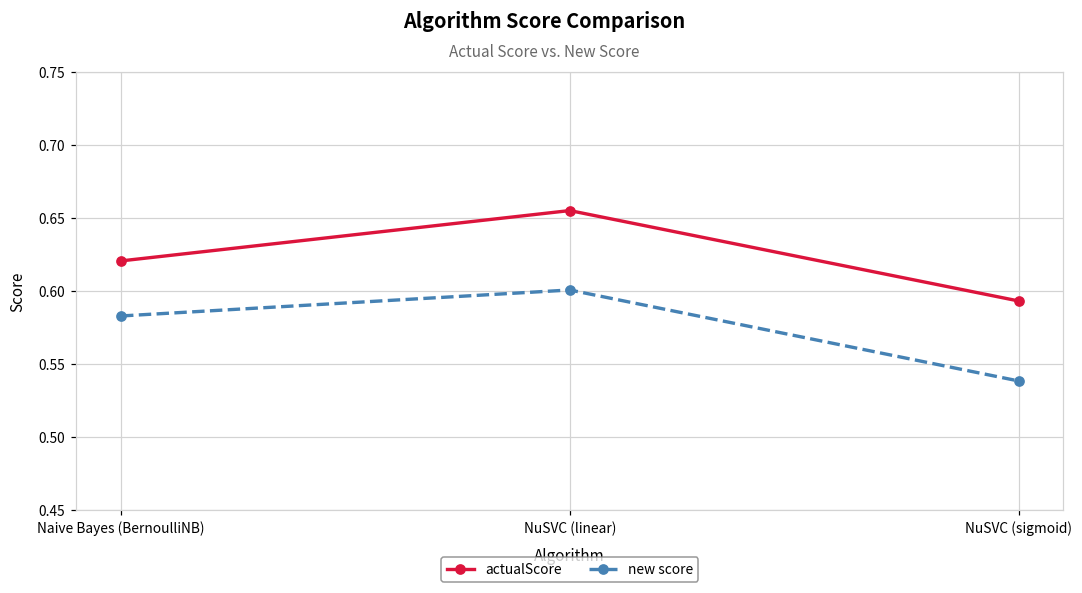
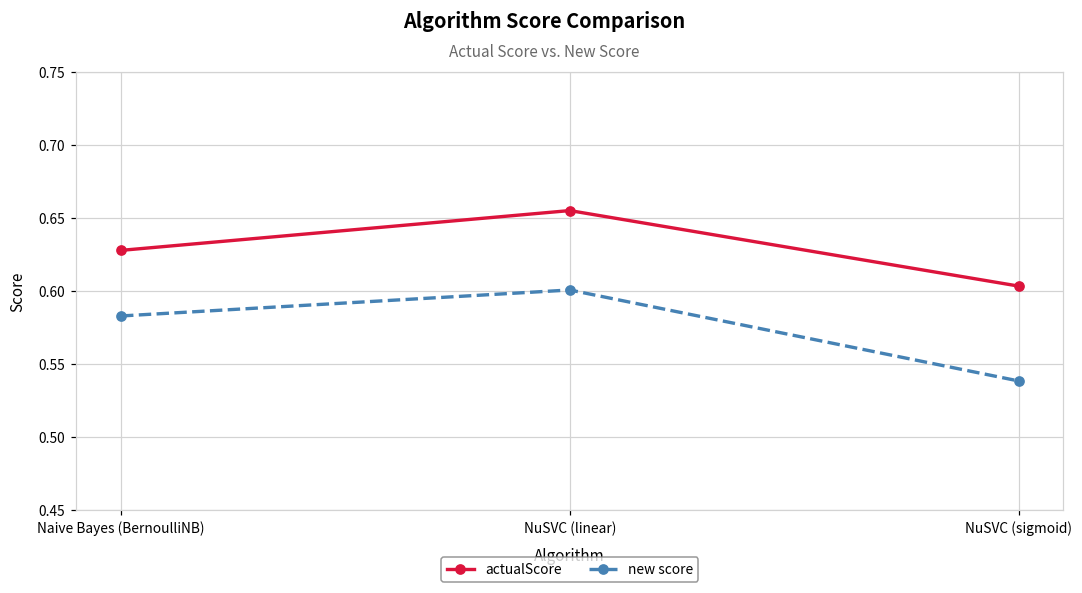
actualScore, Naive Bayes (BernoulliNB): 0.621 -> 0.628
actualScore, NuSVC (sigmoid): 0.593 -> 0.603
